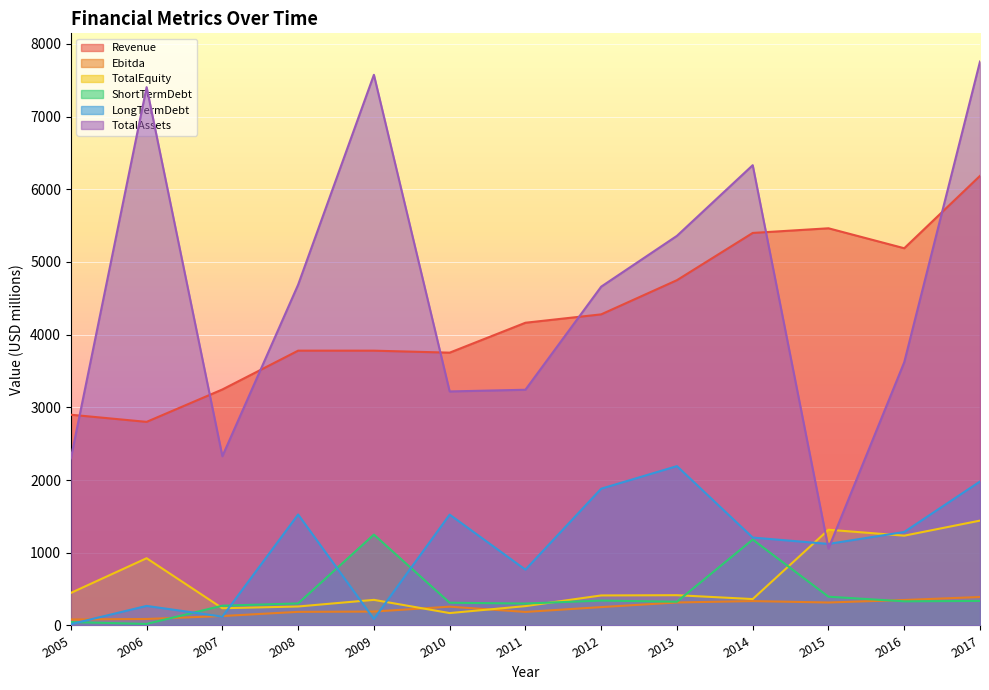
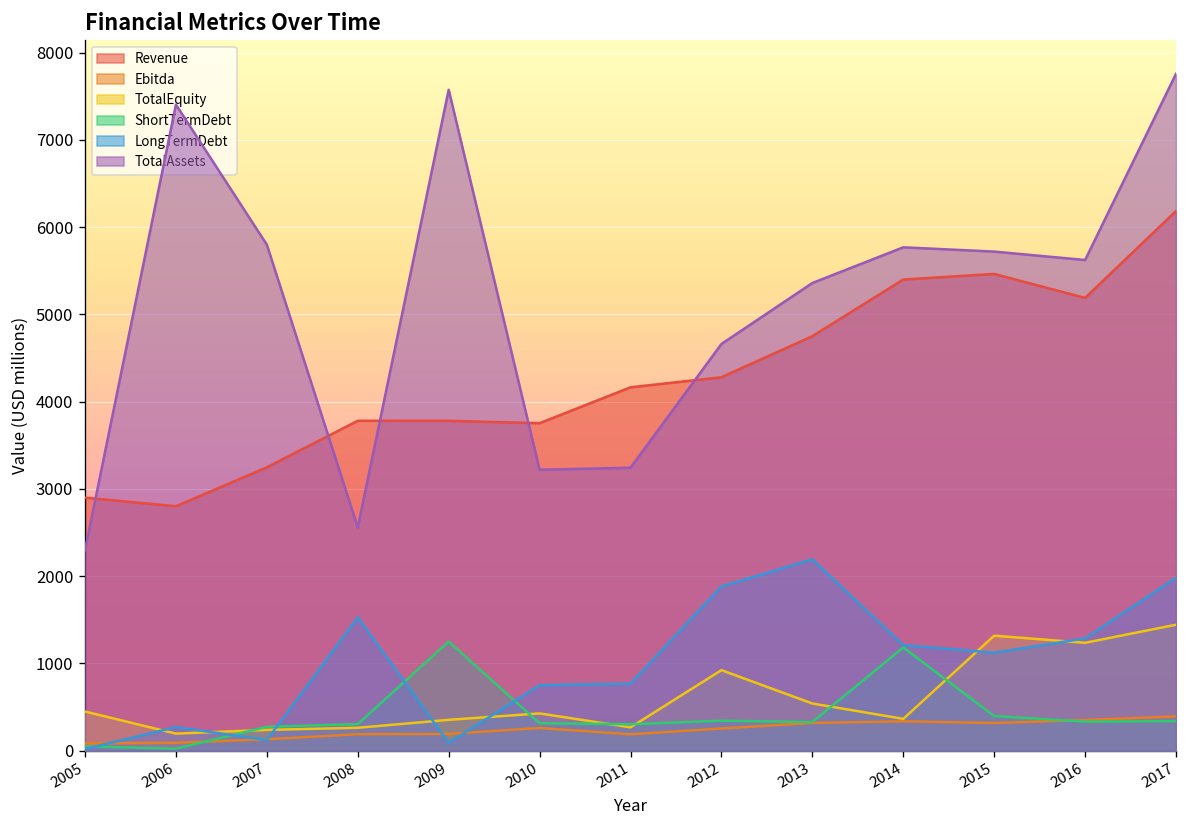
TotalEquity, 2006: 900 -> 200
TotalAssets, 2007: 2300 -> 5800
TotalAssets, 2008: 4700 -> 2600
TotalEquity, 2010: 200 -> 400
LongTermDebt, 2010: 1500 -> 700
TotalEquity, 2012: 400 -> 900
TotalEquity, 2013: 400 -> 500
TotalAssets, 2014: 6300 -> 5800
TotalAssets, 2015: 1100 -> 5700
TotalAssets, 2016: 3600 -> 5600
